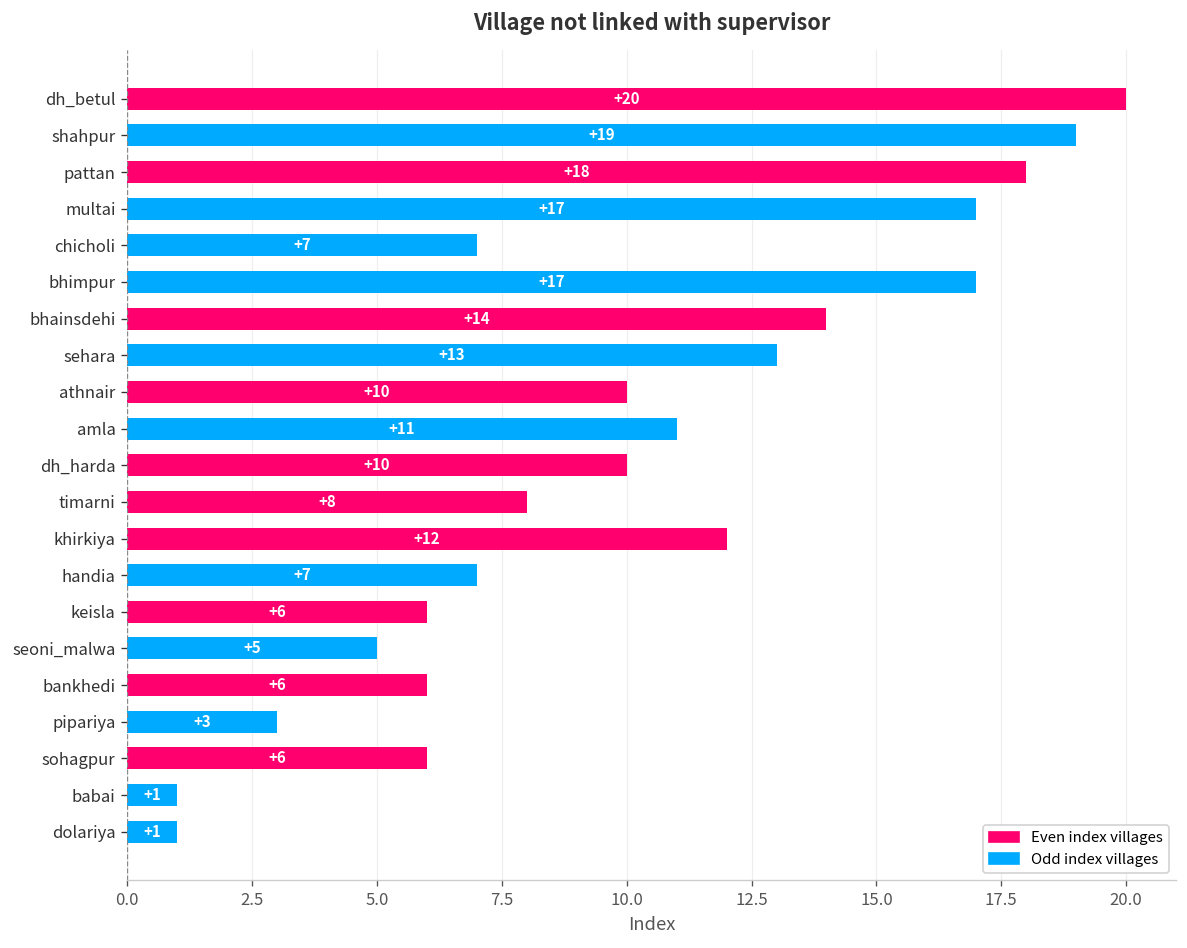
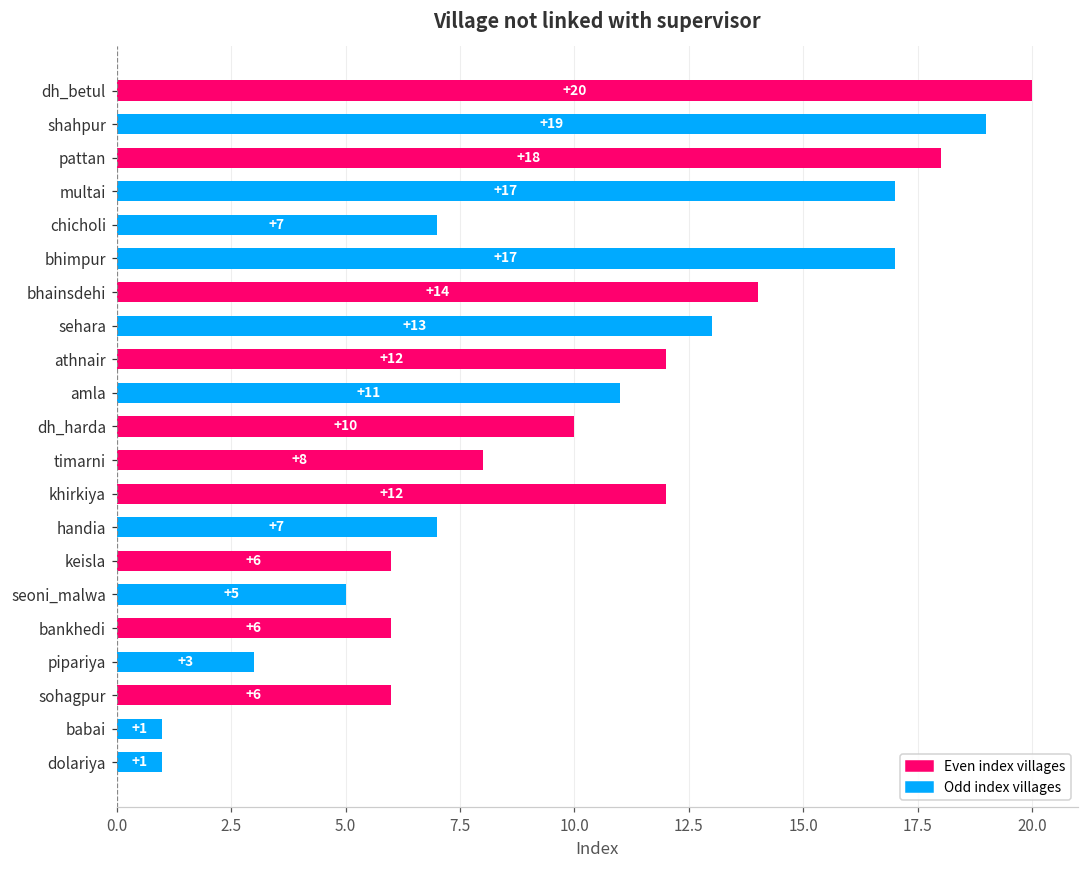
athnair: +10 -> +12
